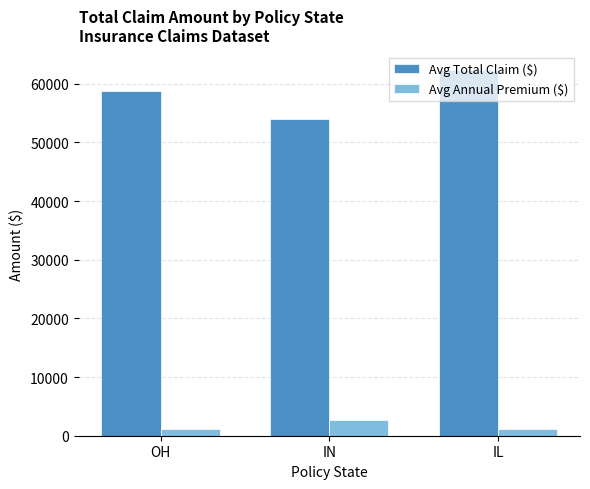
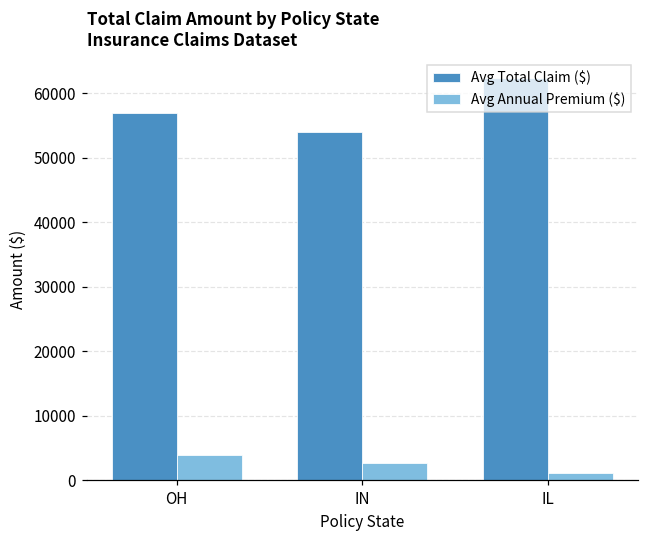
Avg Total Claim ($), OH: 59000 -> 57000
Avg Annual Premium ($), OH: 1000 -> 4000
